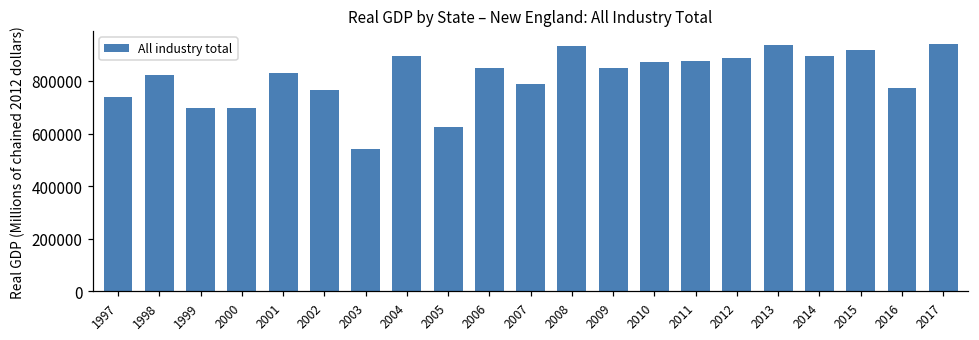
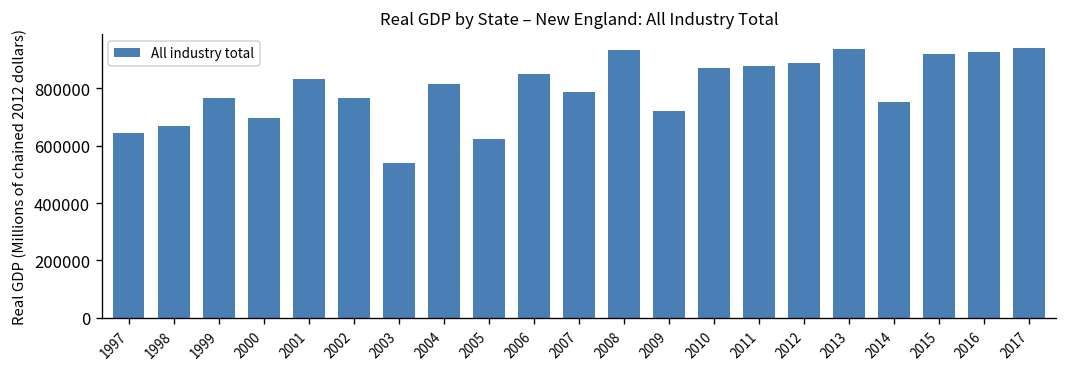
1997: 740000 -> 640000
1998: 820000 -> 670000
1999: 700000 -> 770000
2004: 900000 -> 820000
2009: 850000 -> 720000
2014: 890000 -> 750000
2016: 770000 -> 930000
